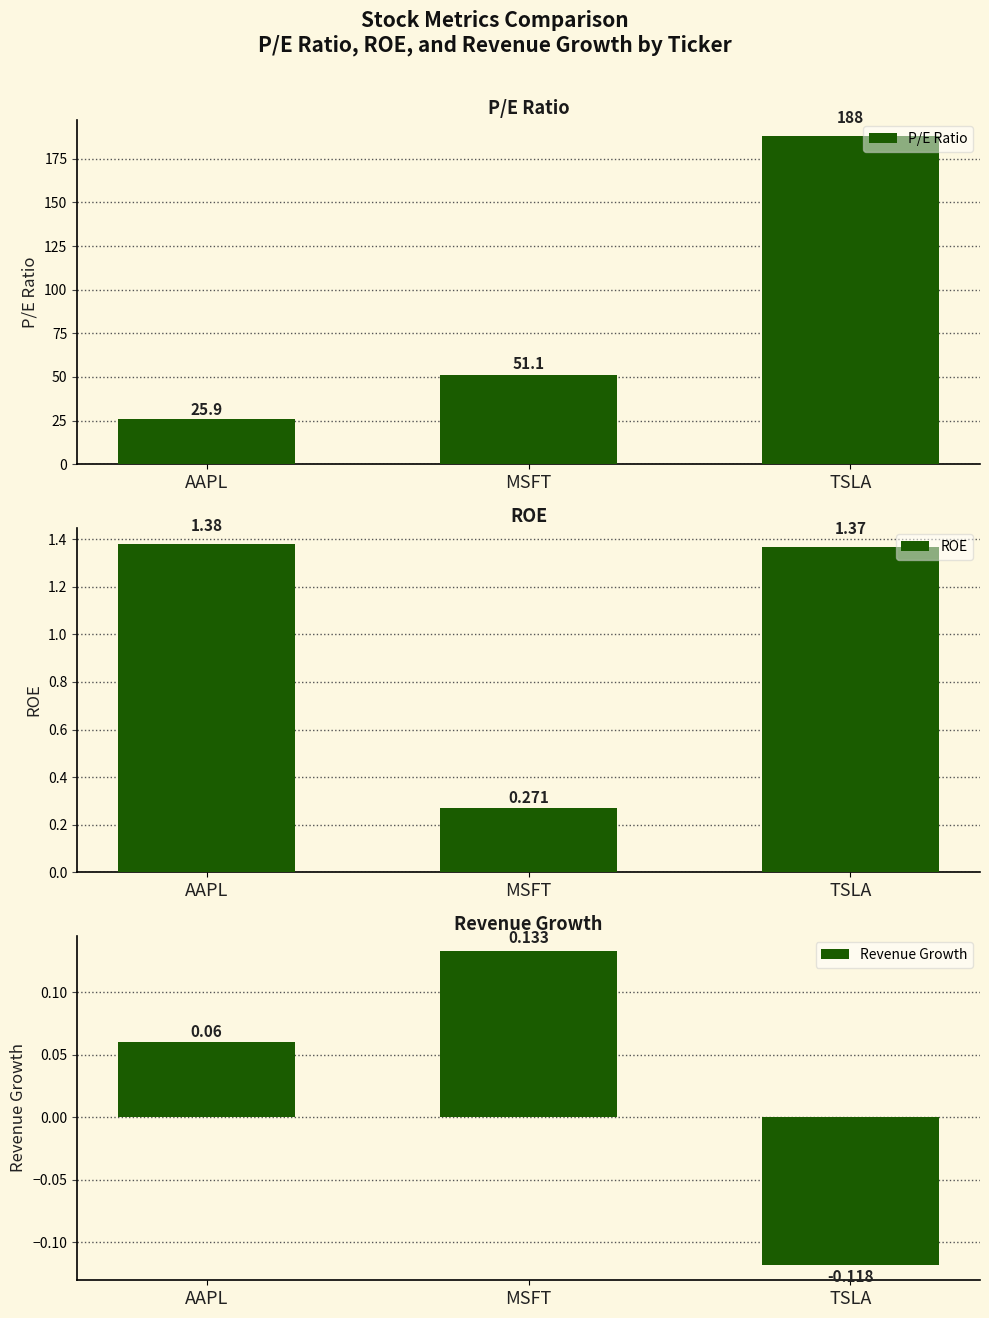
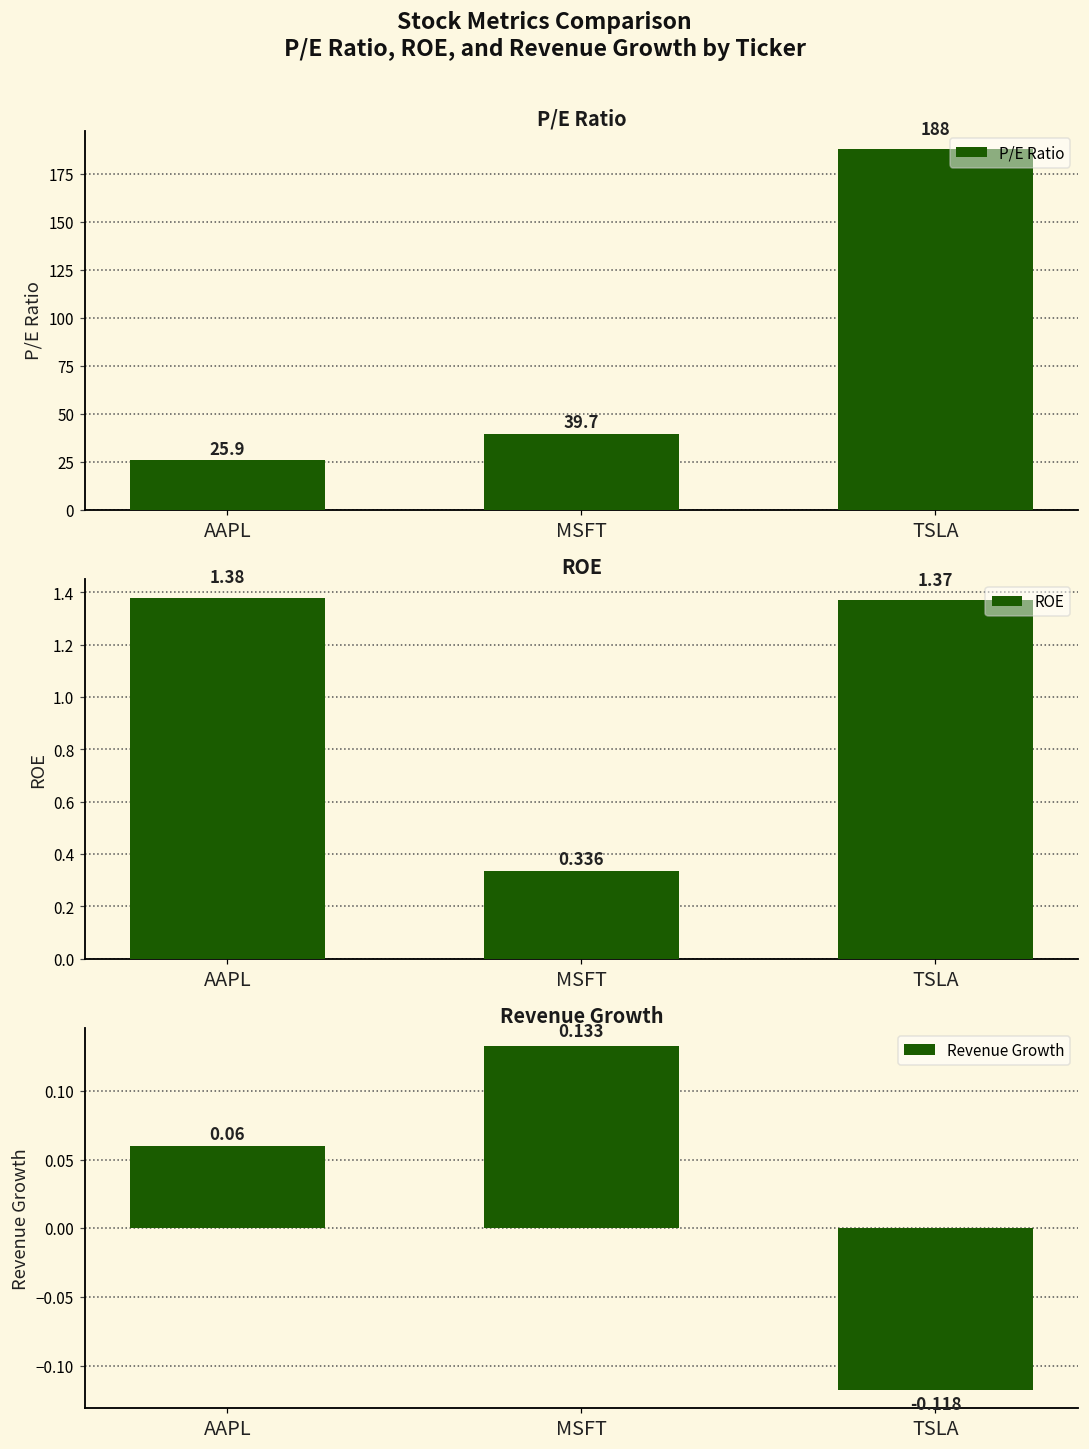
P/E Ratio, MSFT: 51.1 -> 39.7
ROE, MSFT: 0.271 -> 0.336
